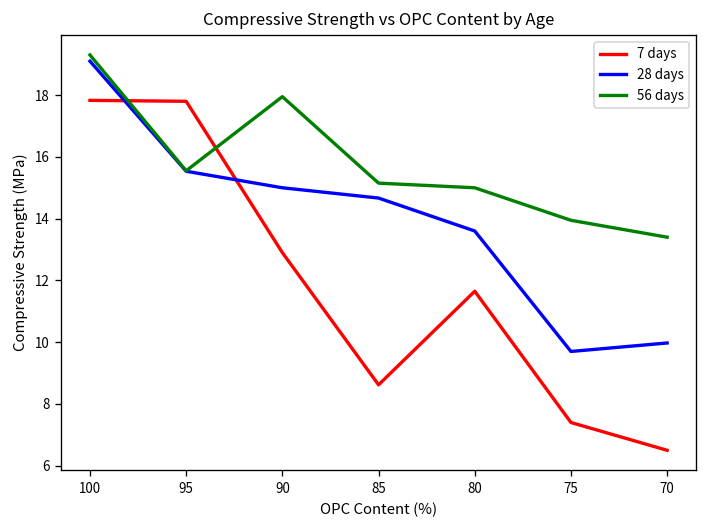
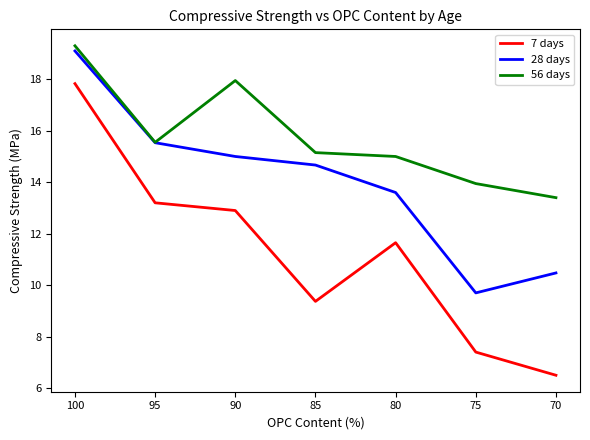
7 days, 95: 17.8 -> 13.2
7 days, 85: 8.6 -> 9.4
28 days, 70: 10.0 -> 10.5
